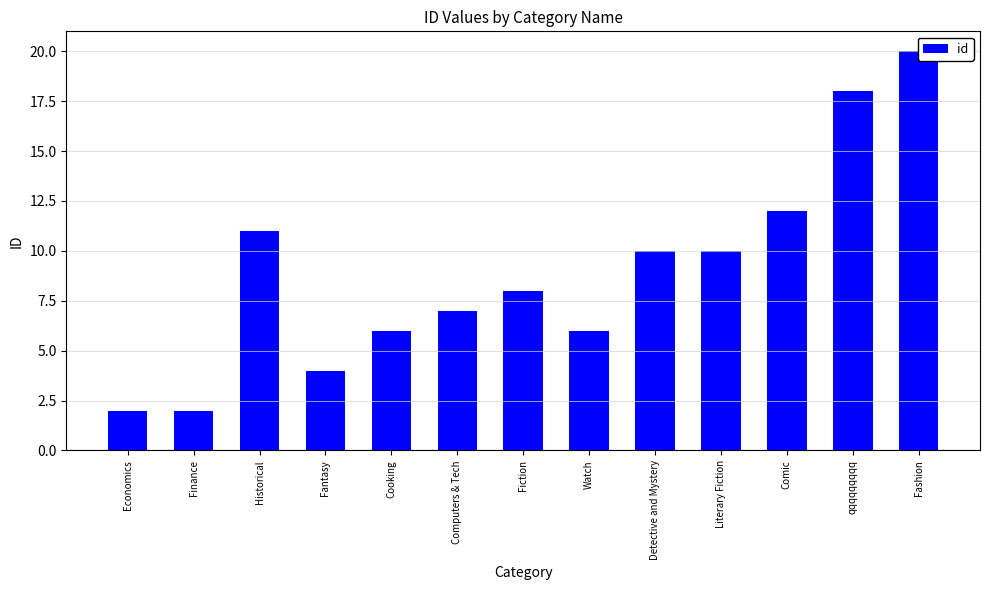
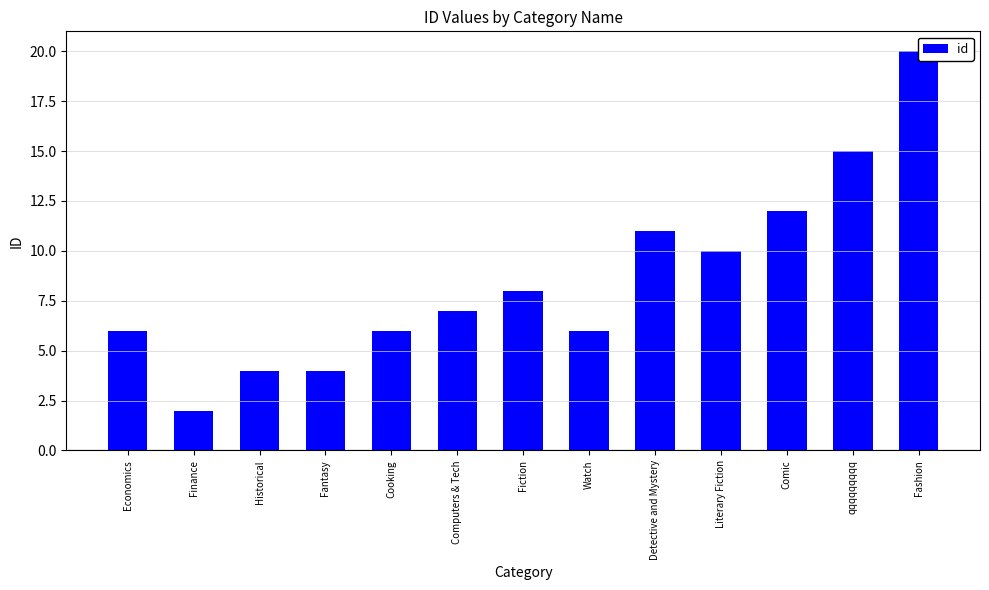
Economics: 2 -> 6
Historical: 11 -> 4
Detective and Mystery: 10 -> 11
qqqqqqqqq: 18 -> 15
